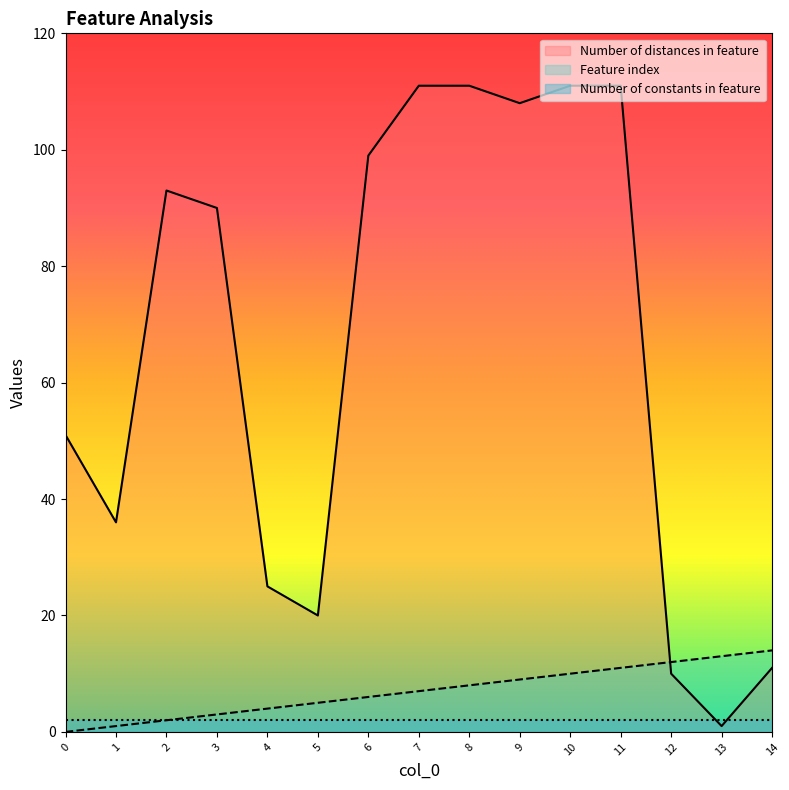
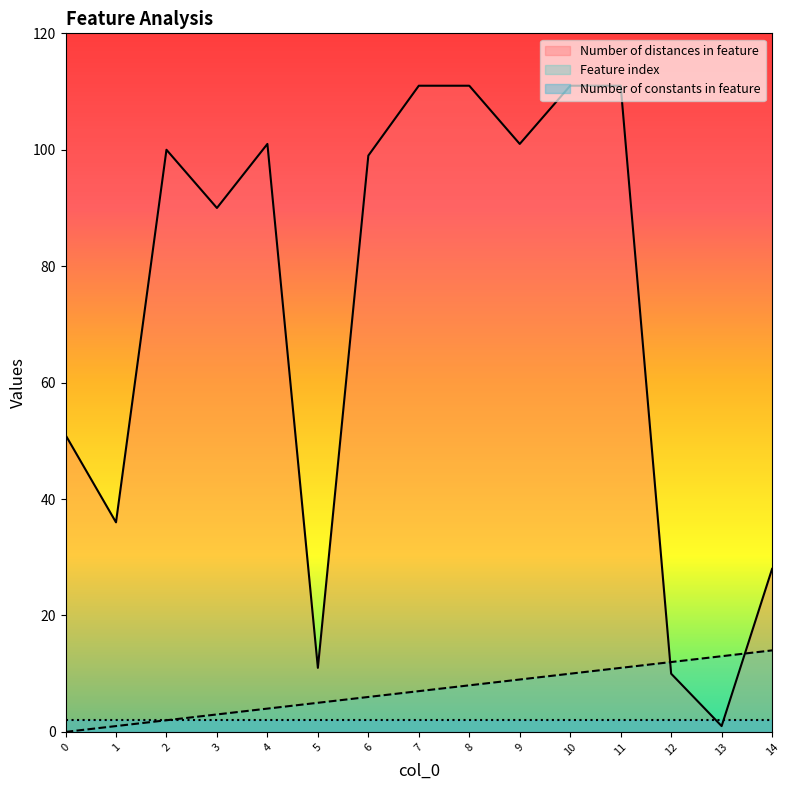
Number of distances in feature, 2: 93 -> 100
Number of distances in feature, 4: 25 -> 101
Number of distances in feature, 5: 20 -> 11
Number of distances in feature, 9: 108 -> 101
Number of distances in feature, 14: 11 -> 28
